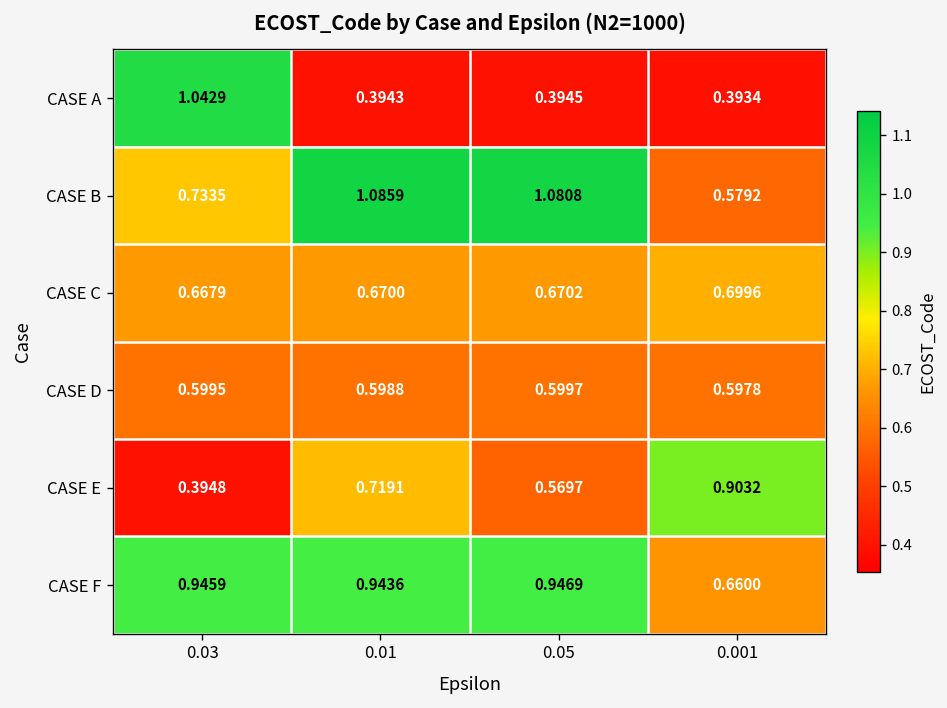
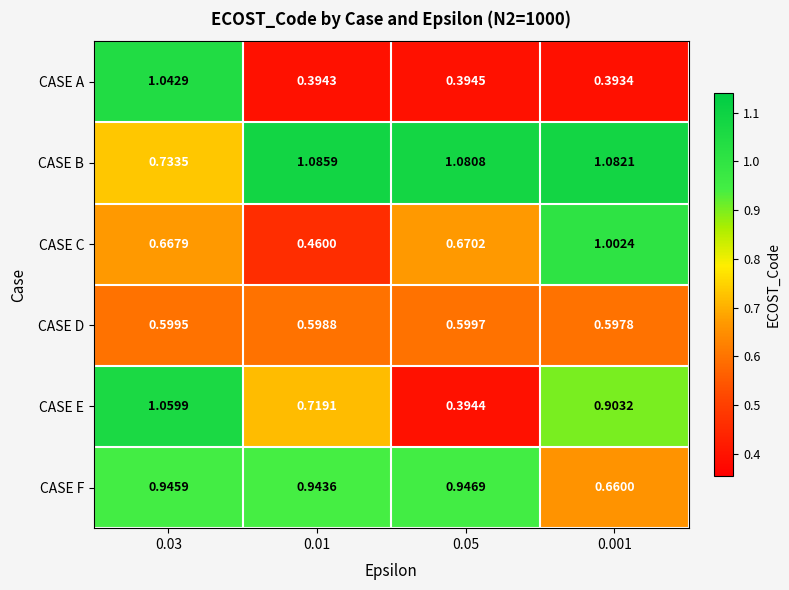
CASE B, 0.001: 0.5792 -> 1.0821
CASE C, 0.01: 0.6700 -> 0.4600
CASE C, 0.001: 0.6996 -> 1.0024
CASE E, 0.03: 0.3948 -> 1.0599
CASE E, 0.05: 0.5697 -> 0.3944
